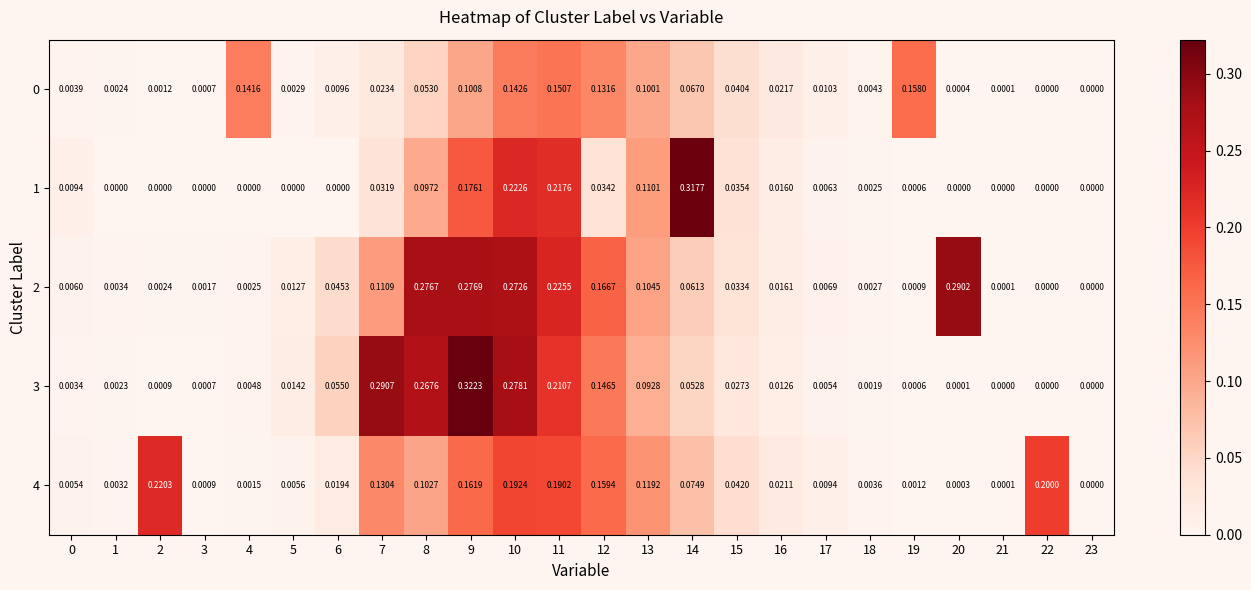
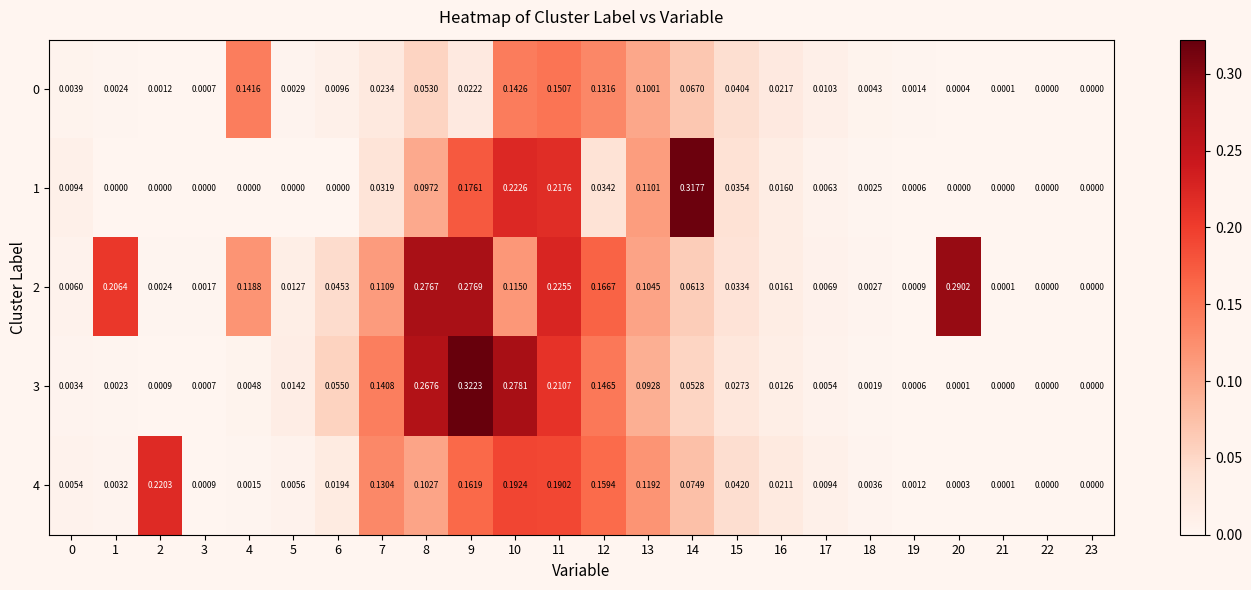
0, 9: 0.1008 -> 0.0222
0, 19: 0.1580 -> 0.0014
2, 1: 0.0034 -> 0.2064
2, 4: 0.0025 -> 0.1188
2, 10: 0.2726 -> 0.1150
3, 7: 0.2907 -> 0.1408
4, 22: 0.2000 -> 0.0000
